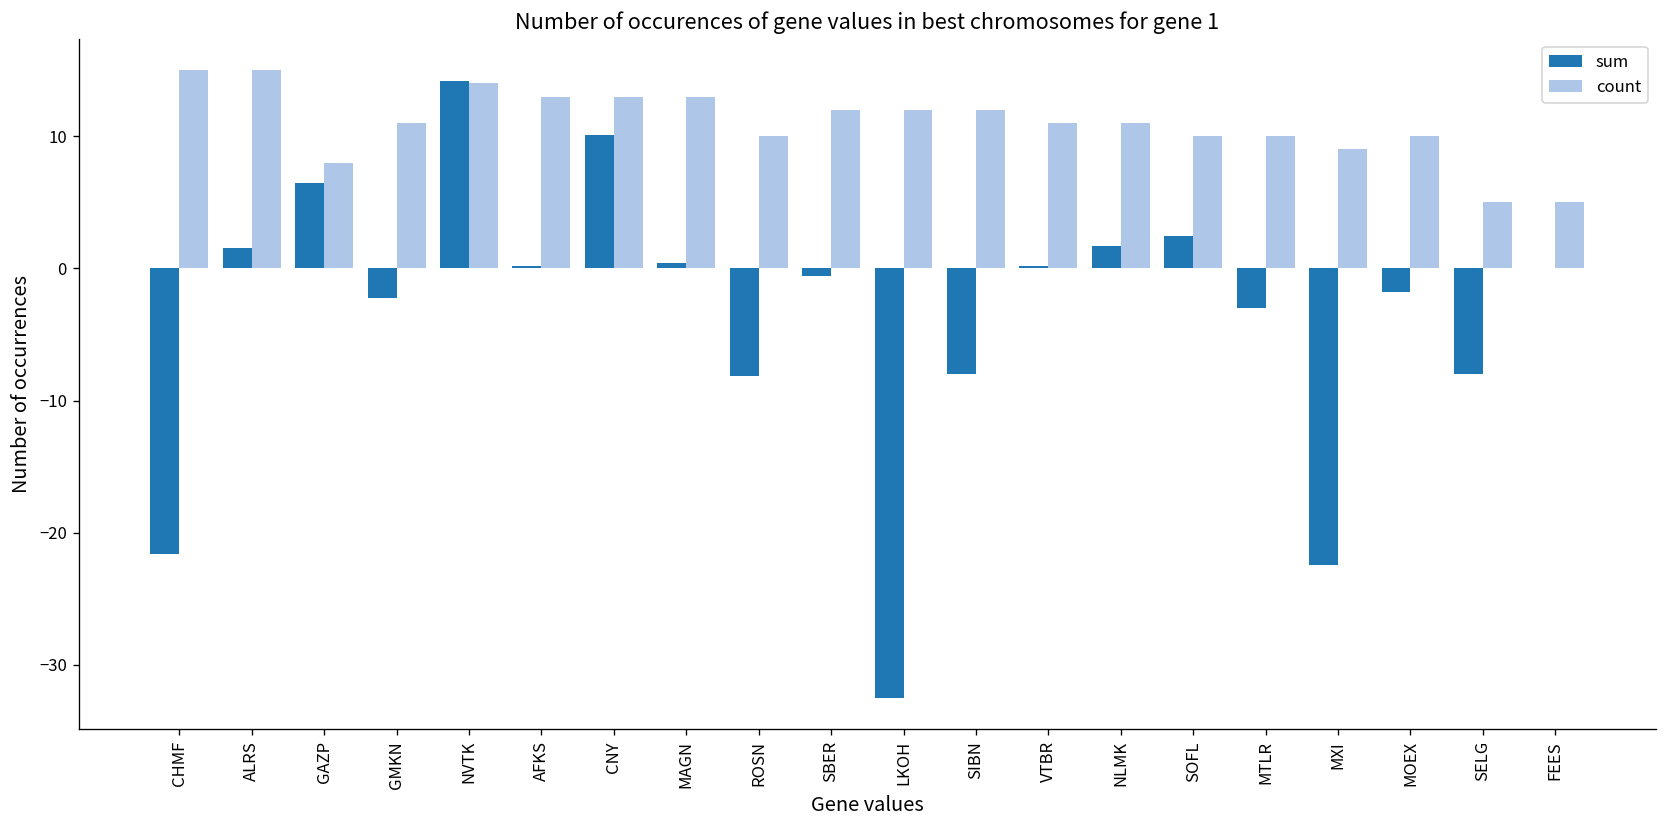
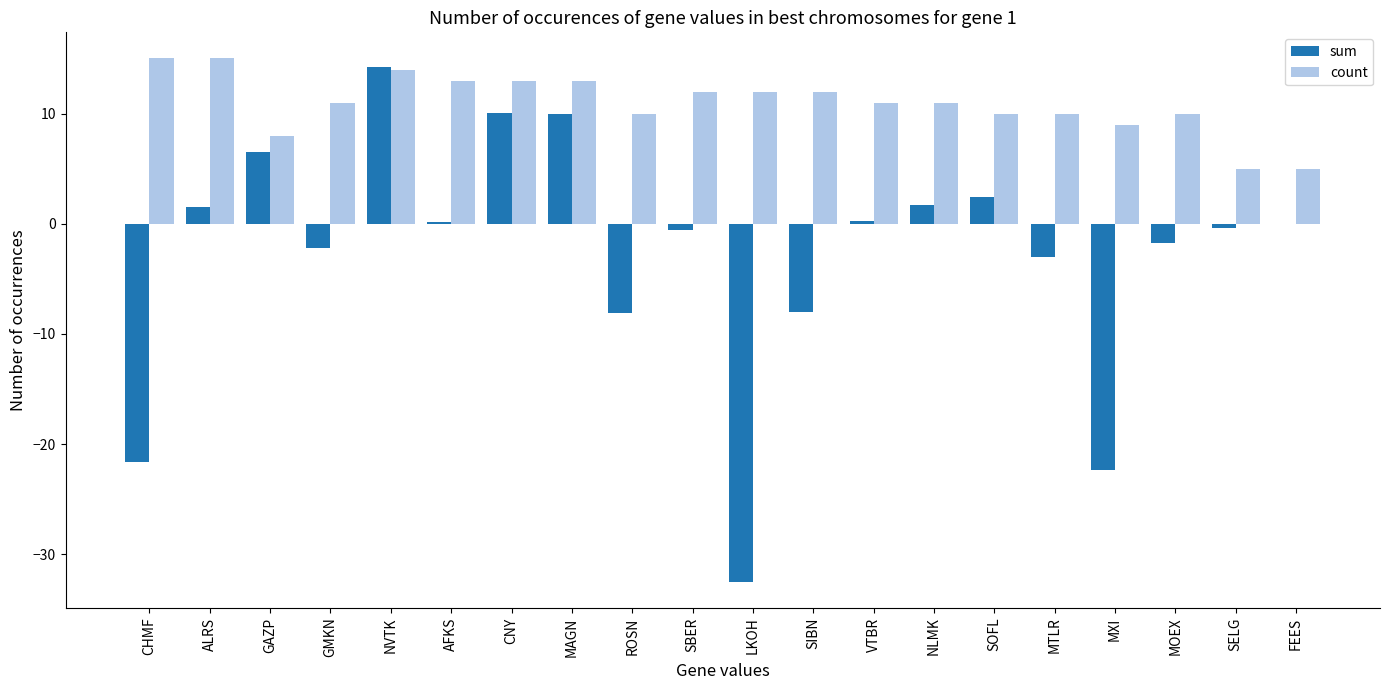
sum, MAGN: 0.4 -> 10.0
sum, SELG: -8.0 -> -0.4
